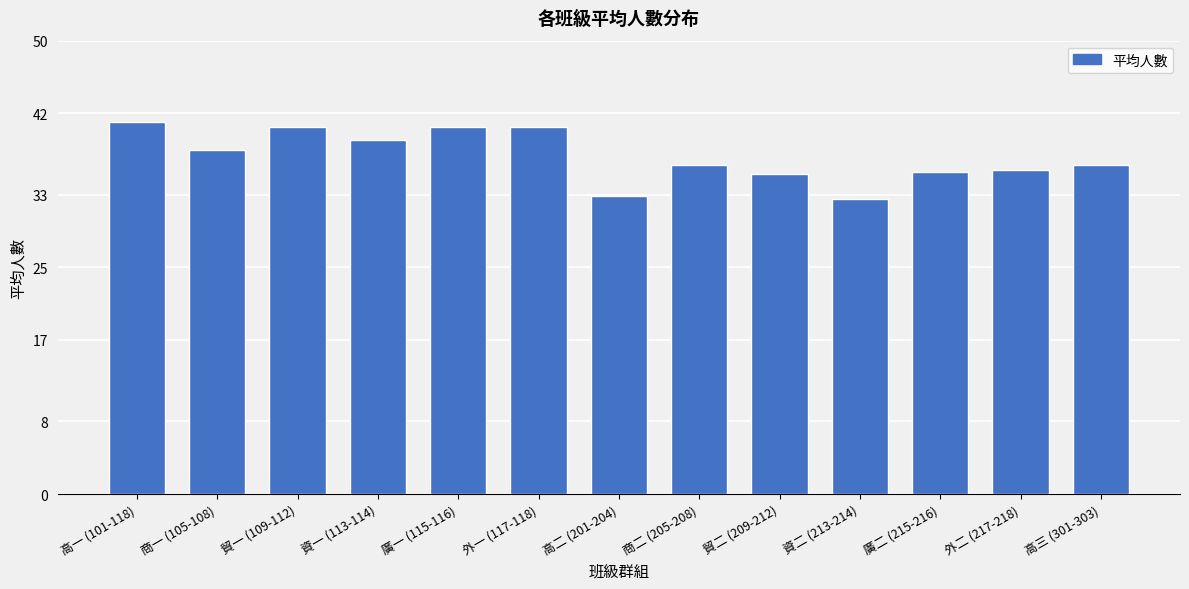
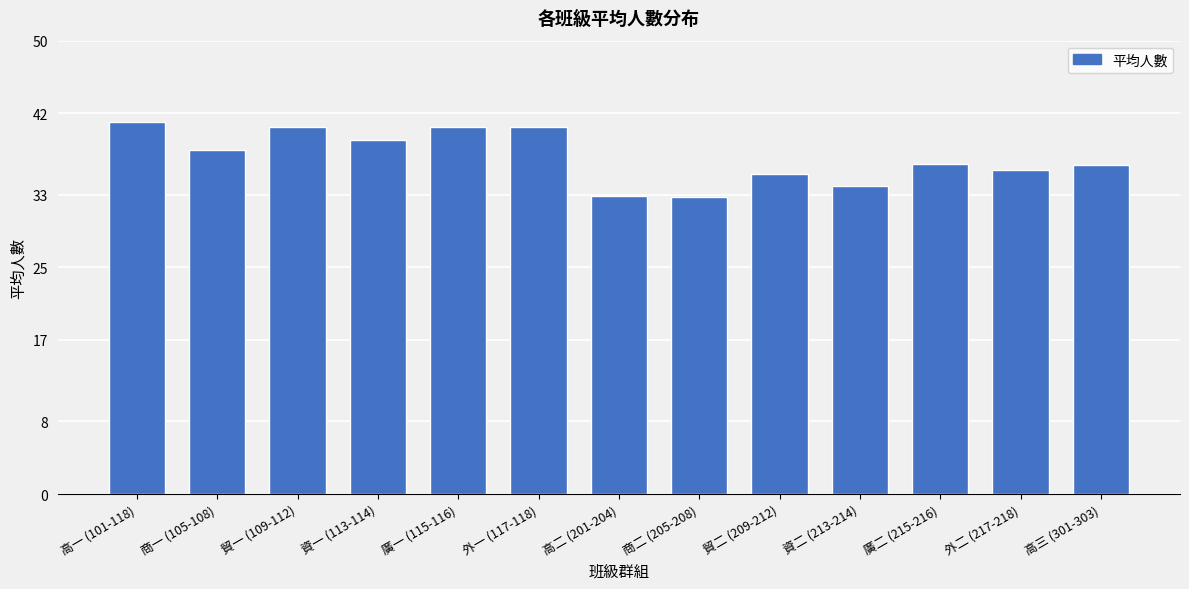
商二 (205-208): 36 -> 33
資二 (213-214): 33 -> 34
廣二 (215-216): 35.5 -> 36.4
